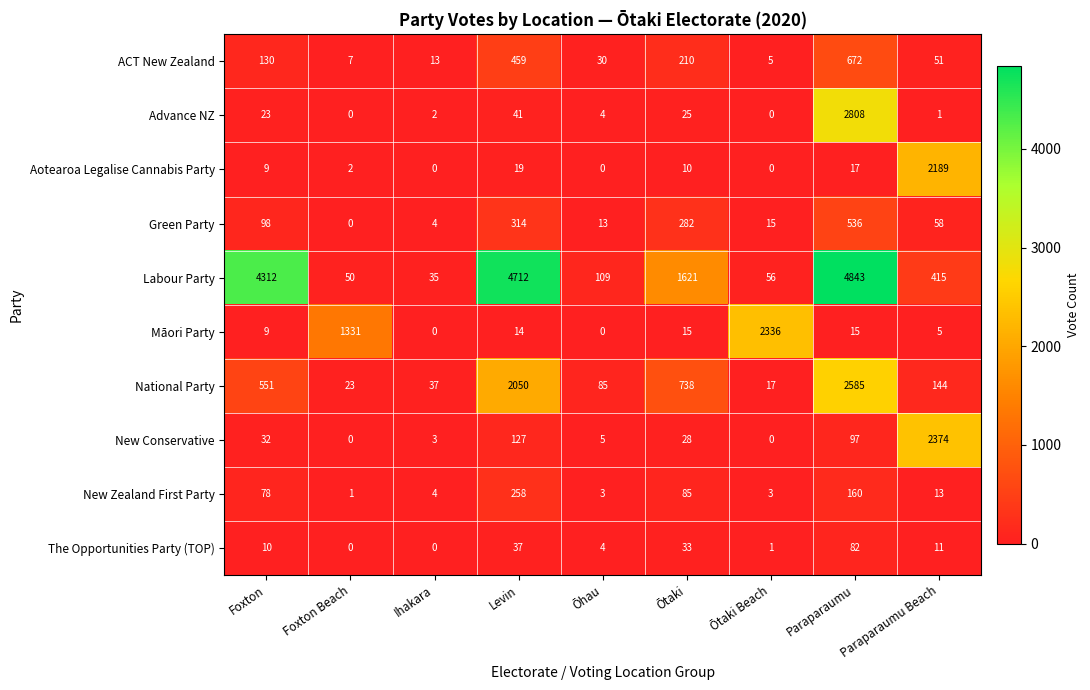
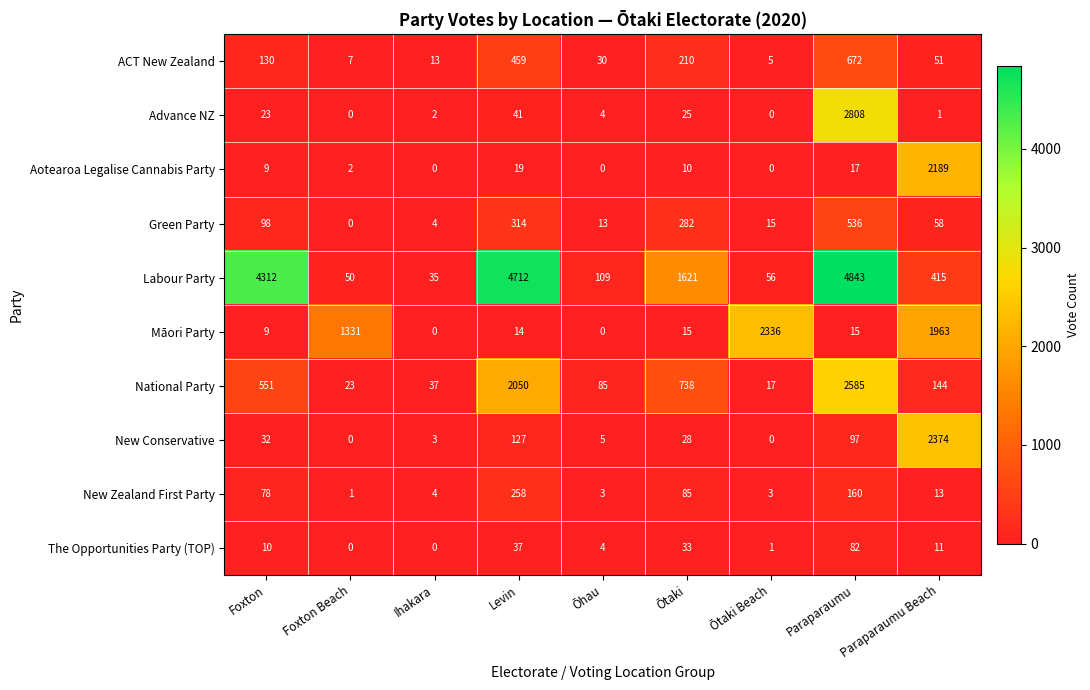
Māori Party, Paraparaumu Beach: 5 -> 1963
